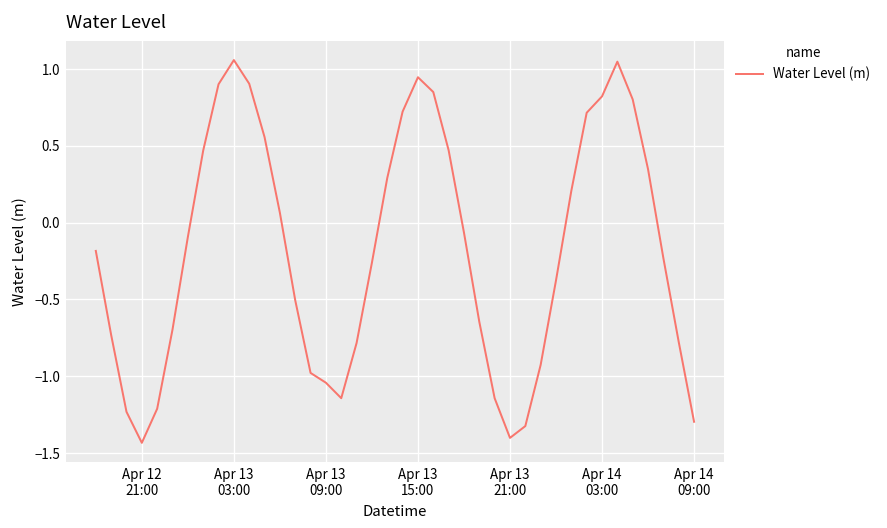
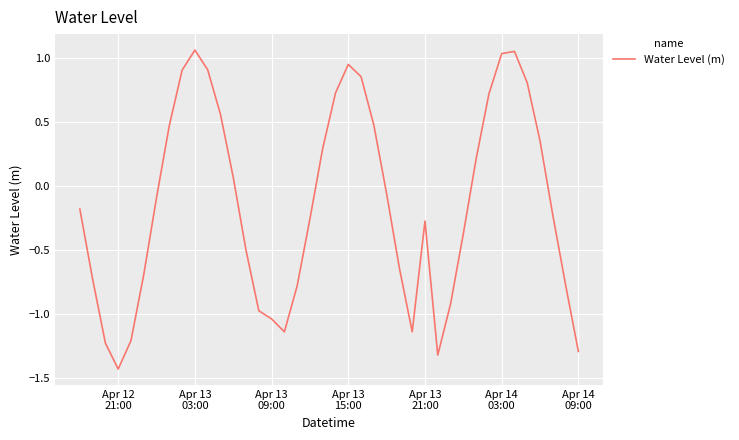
Apr 13 21:00: -1.40 -> -0.28
Apr 14 03:00: 0.82 -> 1.03
